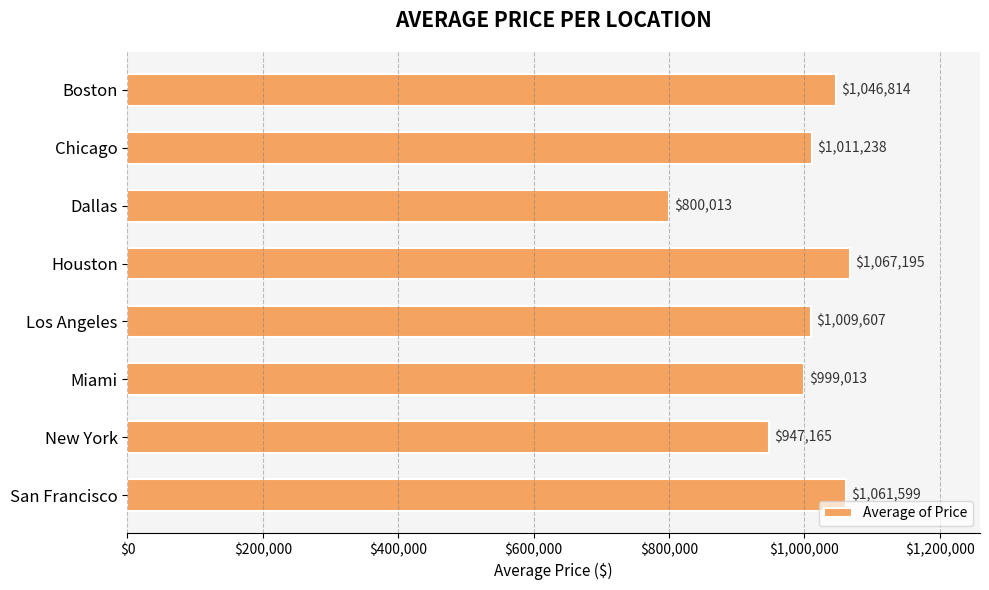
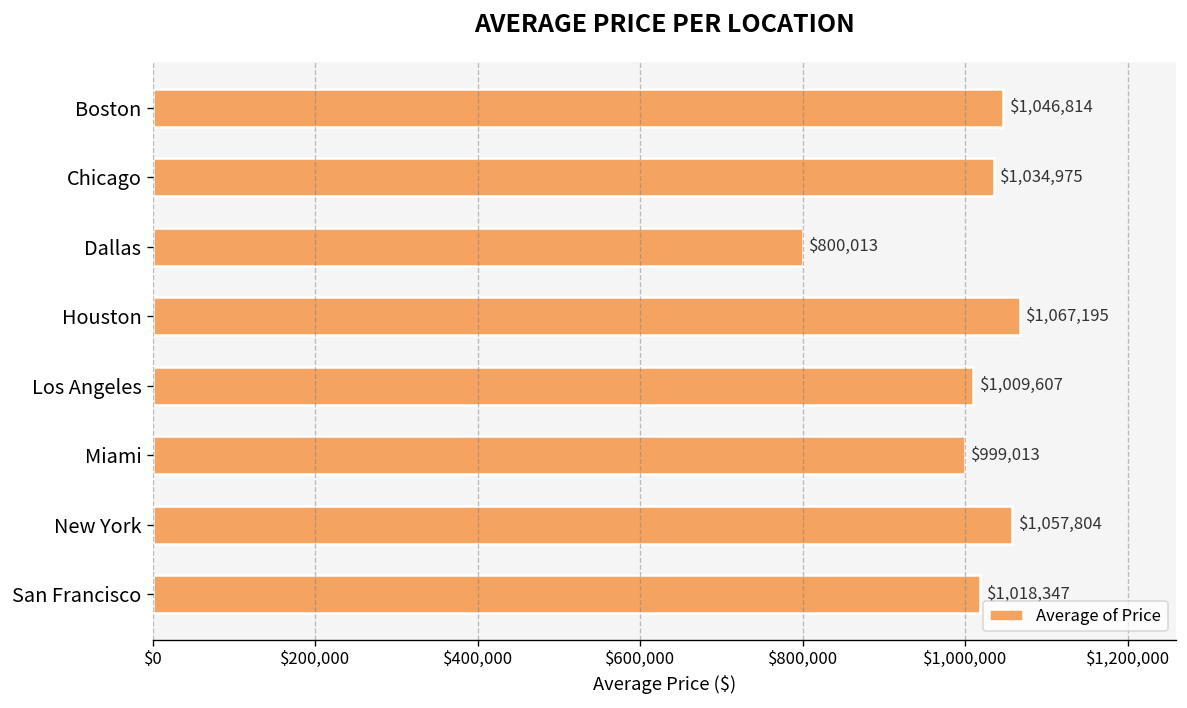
Chicago: $1,011,238 -> $1,034,975
New York: $947,165 -> $1,057,804
San Francisco: $1,061,599 -> $1,018,347
